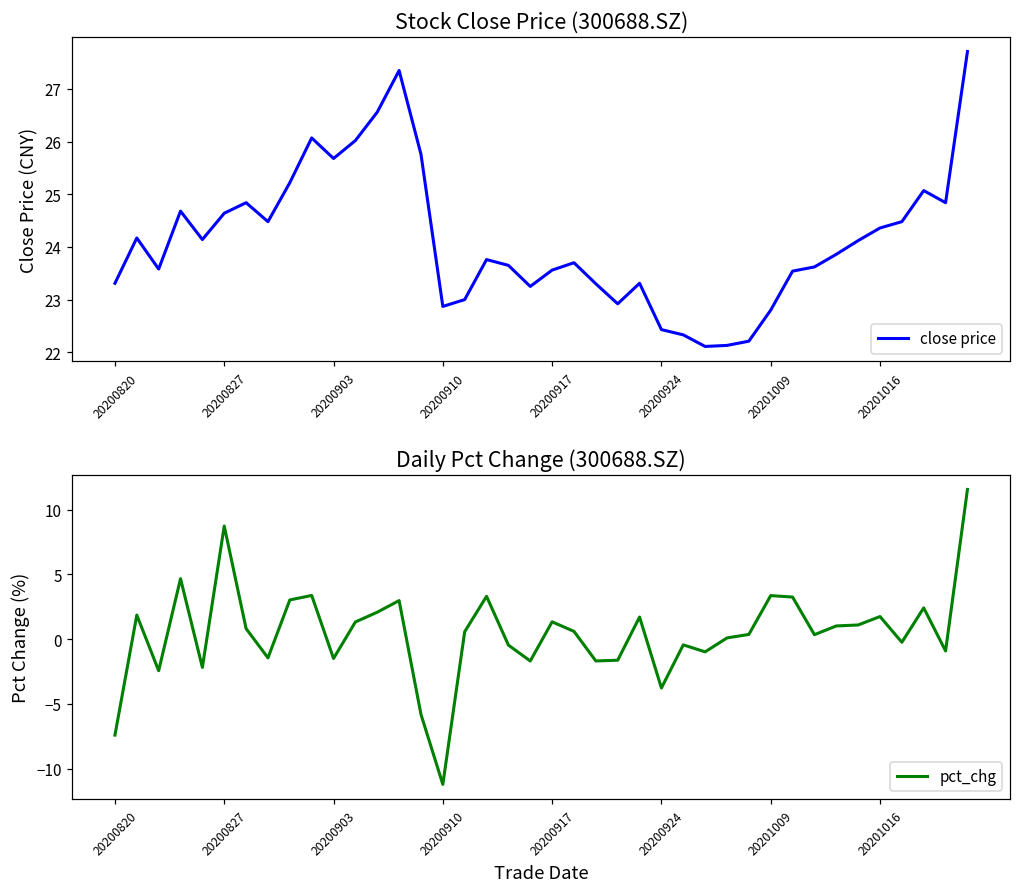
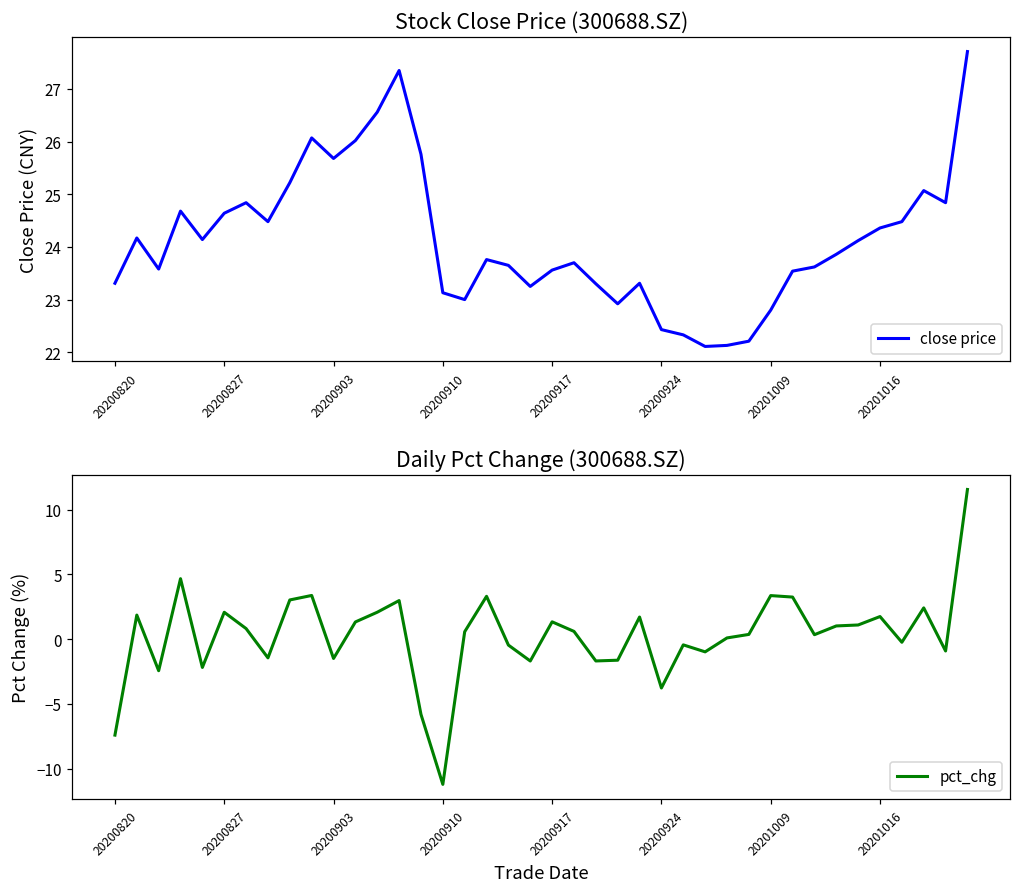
Stock Close Price (300688.SZ), 20200910: 22.9 -> 23.1
Daily Pct Change (300688.SZ), 20200827: 8.7 -> 2.1
